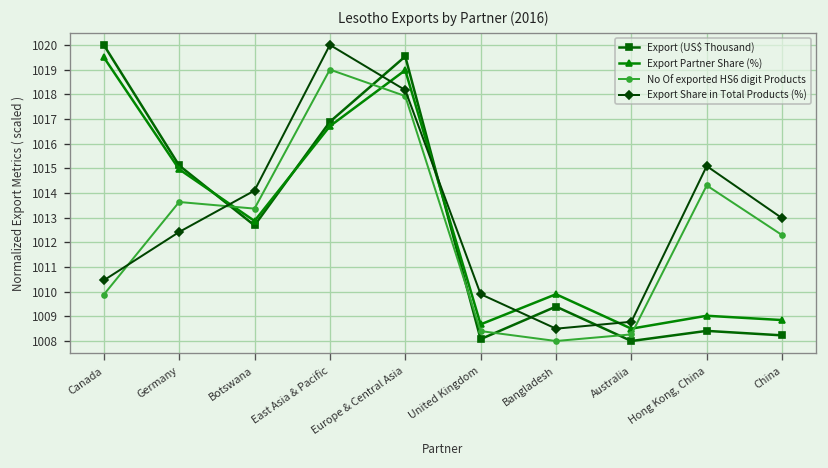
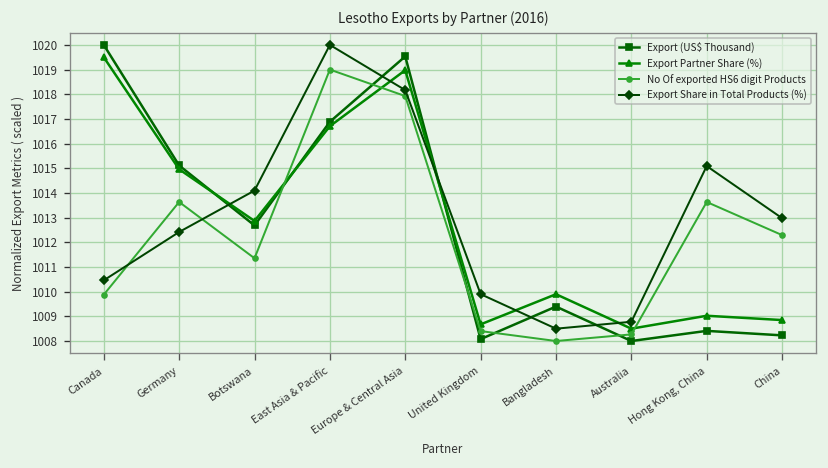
No Of exported HS6 digit Products, Botswana: 1013.4 -> 1011.4
No Of exported HS6 digit Products, Hong Kong, China: 1014.3 -> 1013.6
